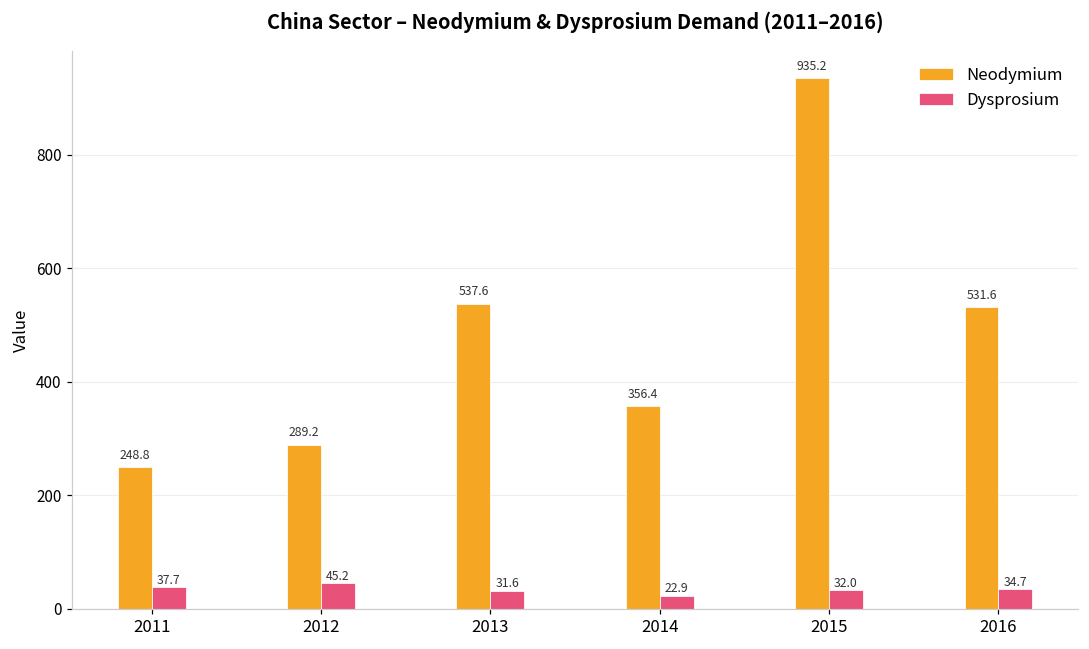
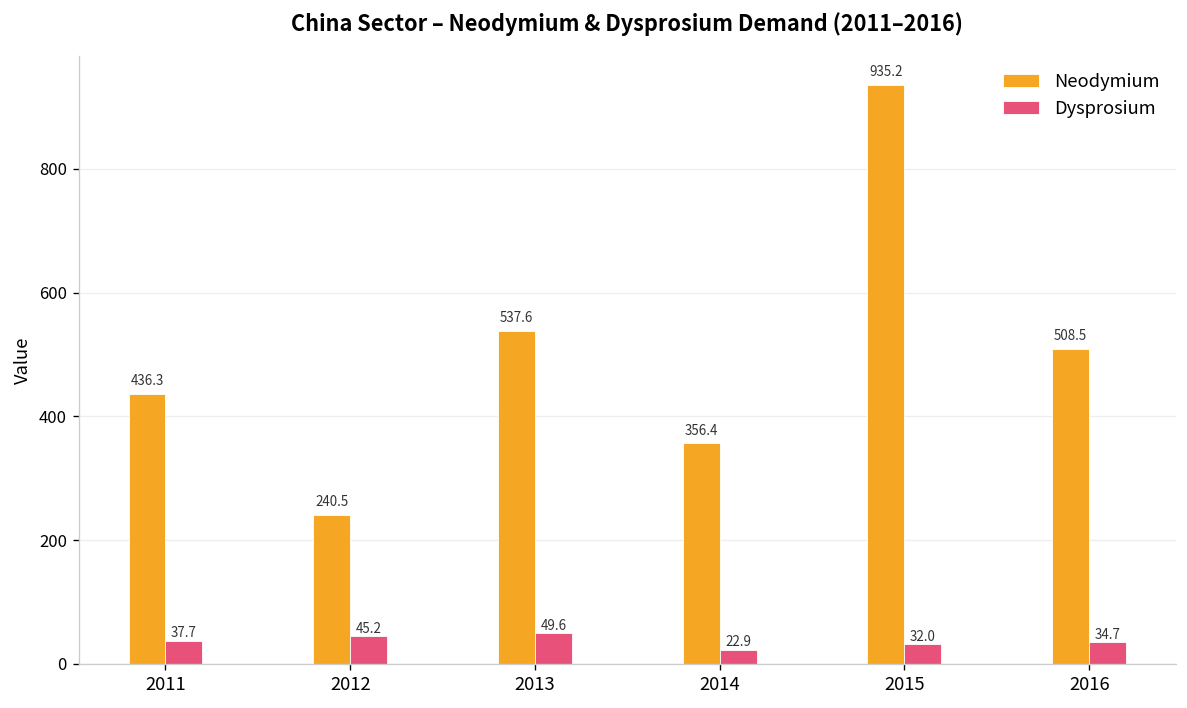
Neodymium, 2011: 248.8 -> 436.3
Neodymium, 2012: 289.2 -> 240.5
Dysprosium, 2013: 31.6 -> 49.6
Neodymium, 2016: 531.6 -> 508.5
